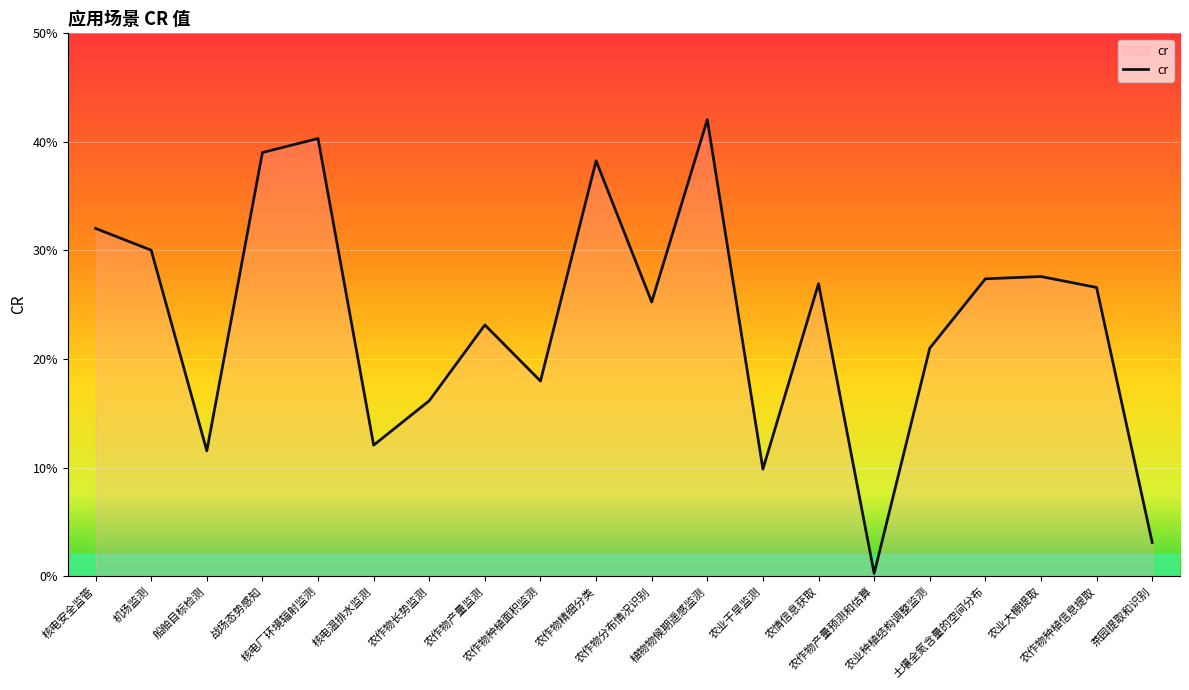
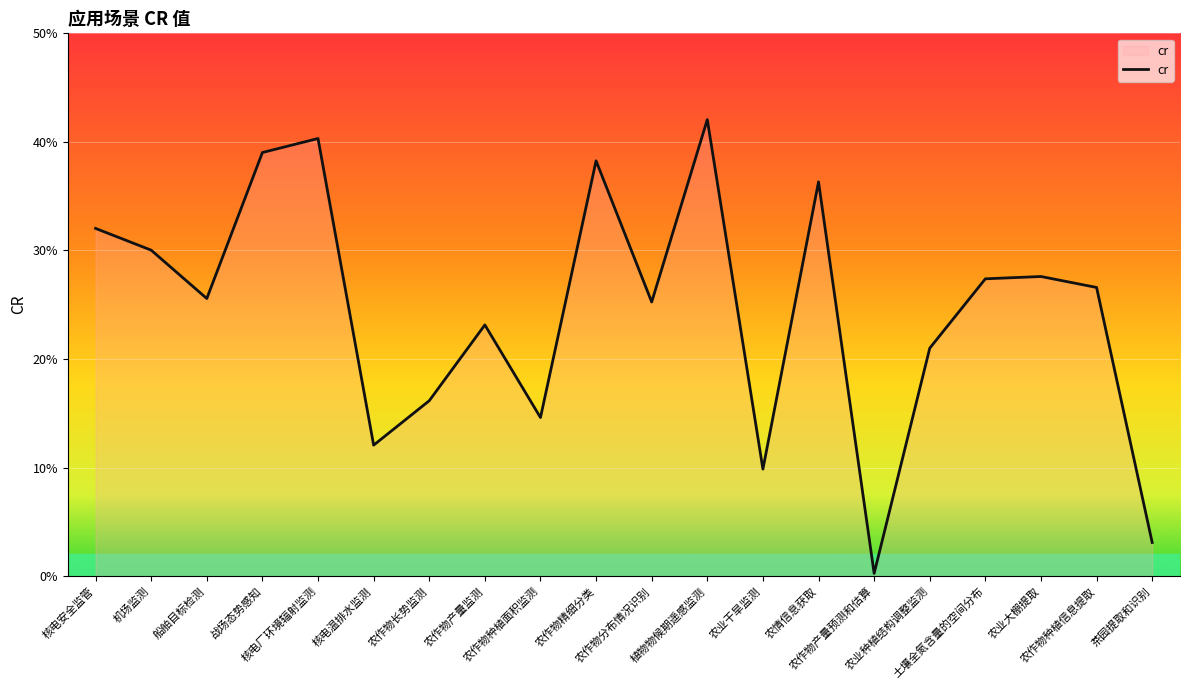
船舶目标检测: 11.5% -> 25.6%
农作物种植面积监测: 18.0% -> 14.6%
农情信息获取: 26.9% -> 36.3%
